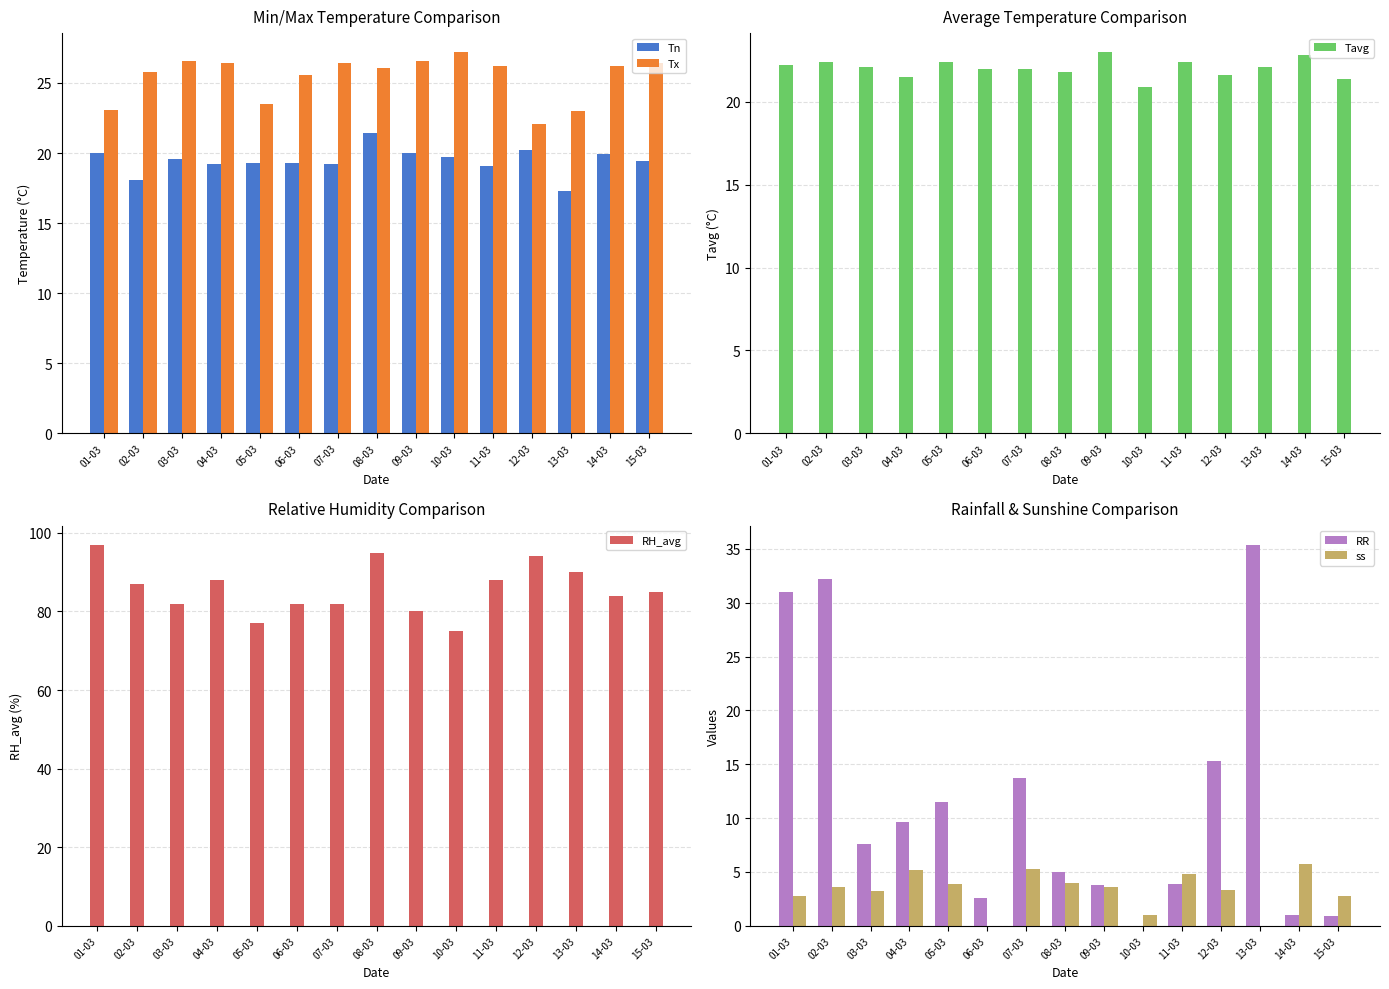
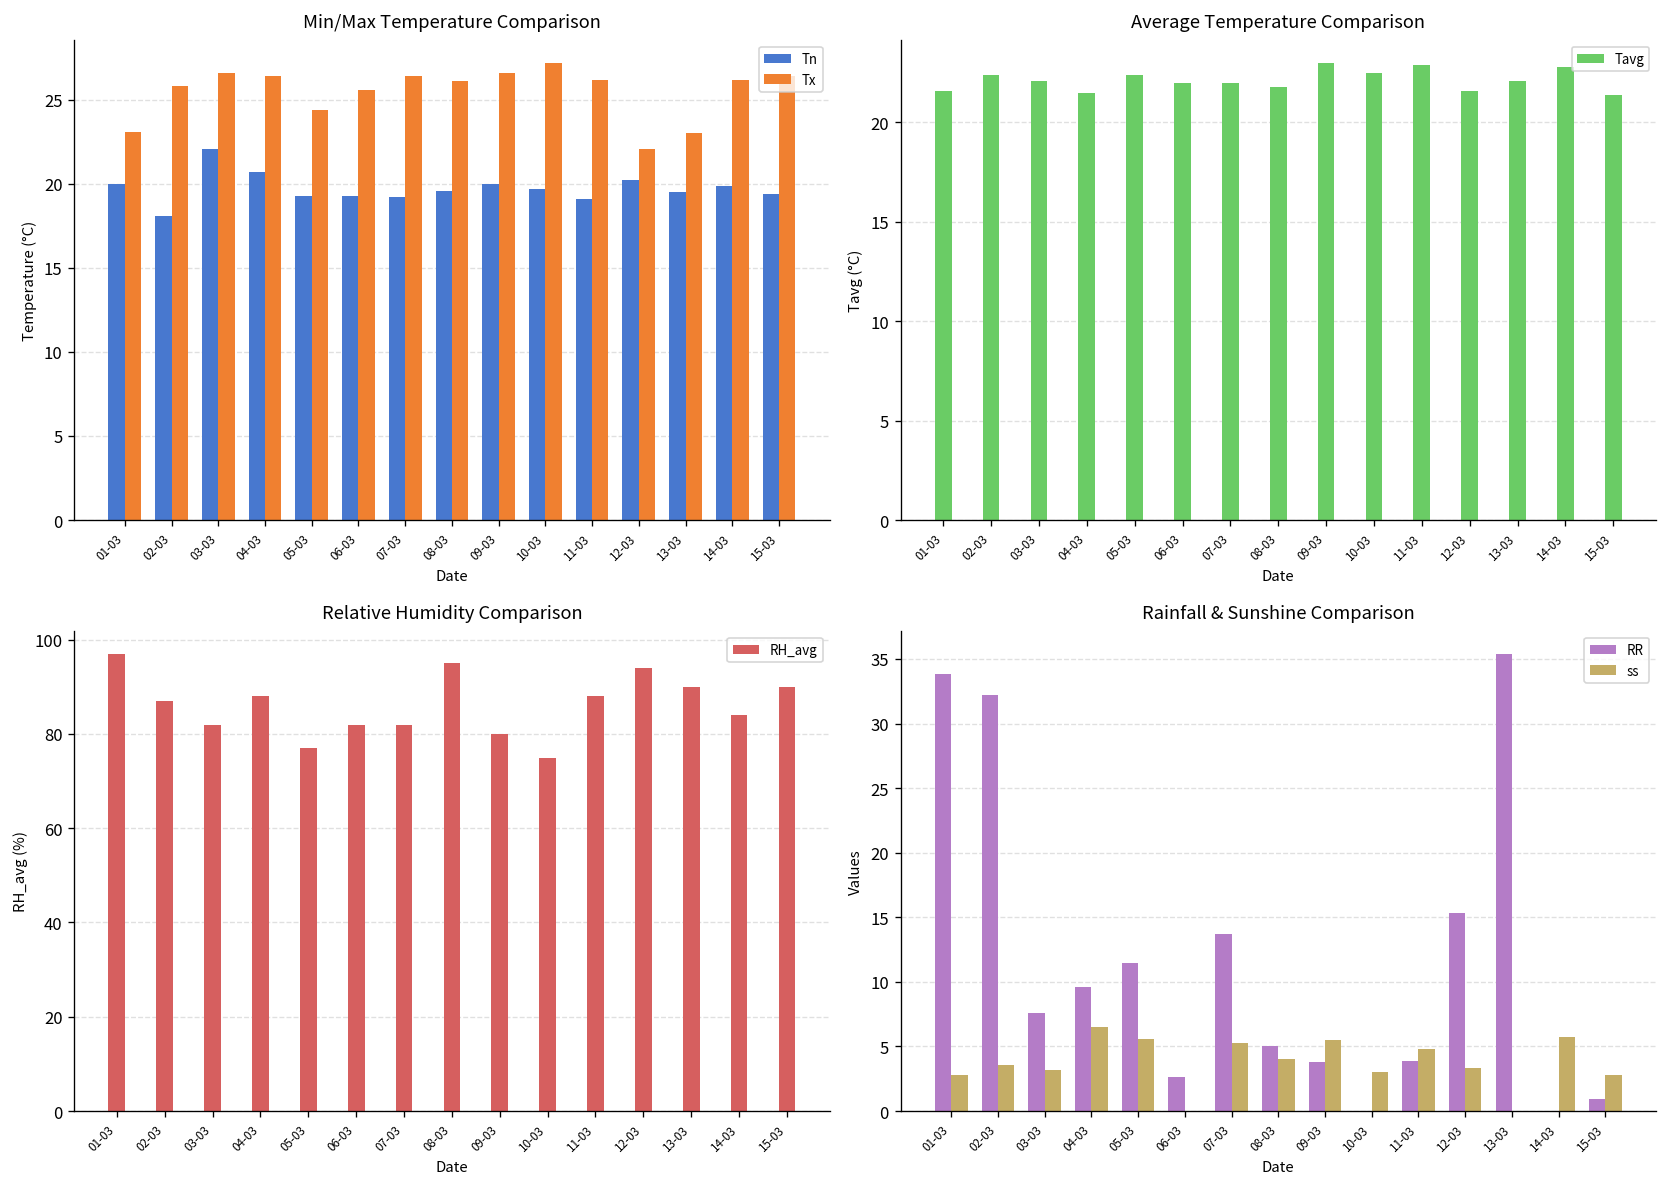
Min/Max Temperature Comparison, Tn, 03-03: 19.6 -> 22.1
Min/Max Temperature Comparison, Tn, 04-03: 19.2 -> 20.7
Min/Max Temperature Comparison, Tx, 05-03: 23.5 -> 24.4
Min/Max Temperature Comparison, Tn, 08-03: 21.4 -> 19.6
Min/Max Temperature Comparison, Tn, 13-03: 17.3 -> 19.5
Average Temperature Comparison, 01-03: 22.2 -> 21.6
Average Temperature Comparison, 10-03: 20.9 -> 22.5
Average Temperature Comparison, 11-03: 22.4 -> 22.9
Relative Humidity Comparison, 15-03: 85 -> 90
Rainfall & Sunshine Comparison, RR, 01-03: 31.0 -> 33.8
Rainfall & Sunshine Comparison, ss, 04-03: 5.2 -> 6.5
Rainfall & Sunshine Comparison, ss, 05-03: 3.9 -> 5.6
Rainfall & Sunshine Comparison, ss, 09-03: 3.6 -> 5.5
Rainfall & Sunshine Comparison, ss, 10-03: 1 -> 3
Rainfall & Sunshine Comparison, RR, 14-03: 1 -> 0
